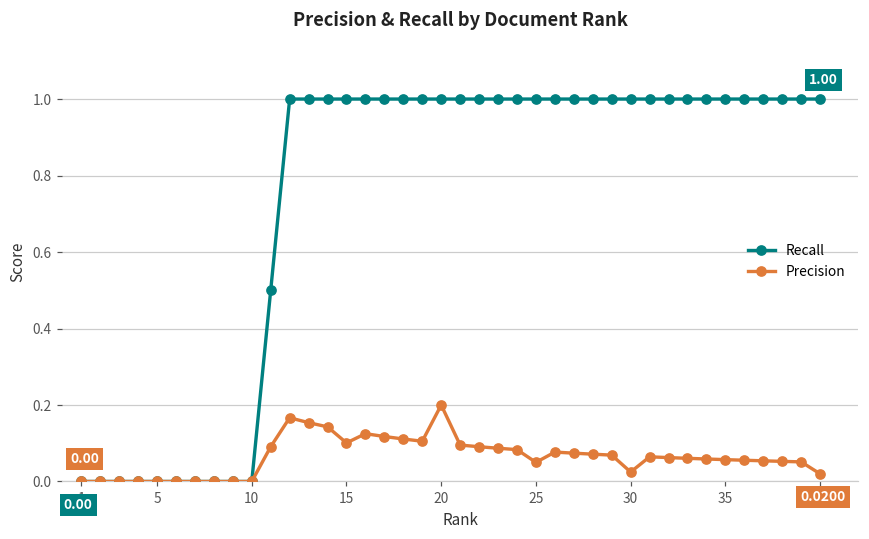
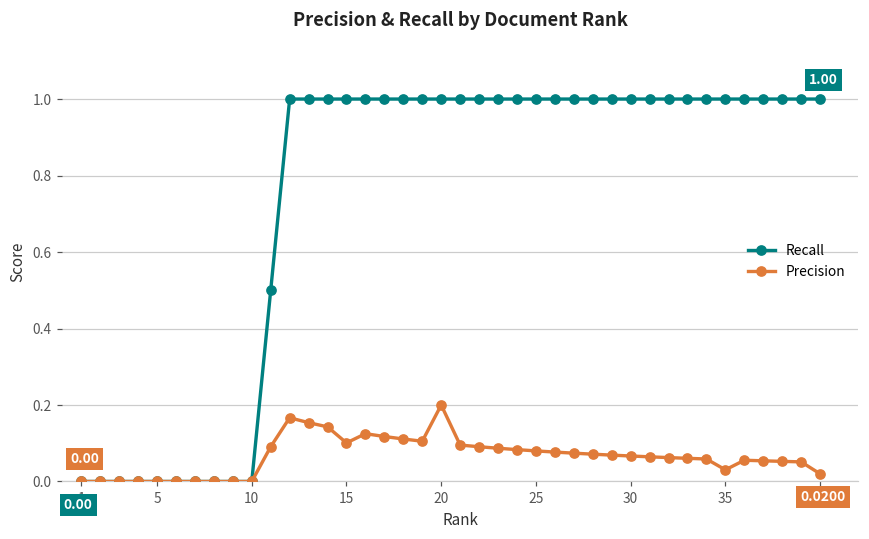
Precision, 25: 0.05 -> 0.08
Precision, 30: 0.02 -> 0.07
Precision, 35: 0.06 -> 0.03
